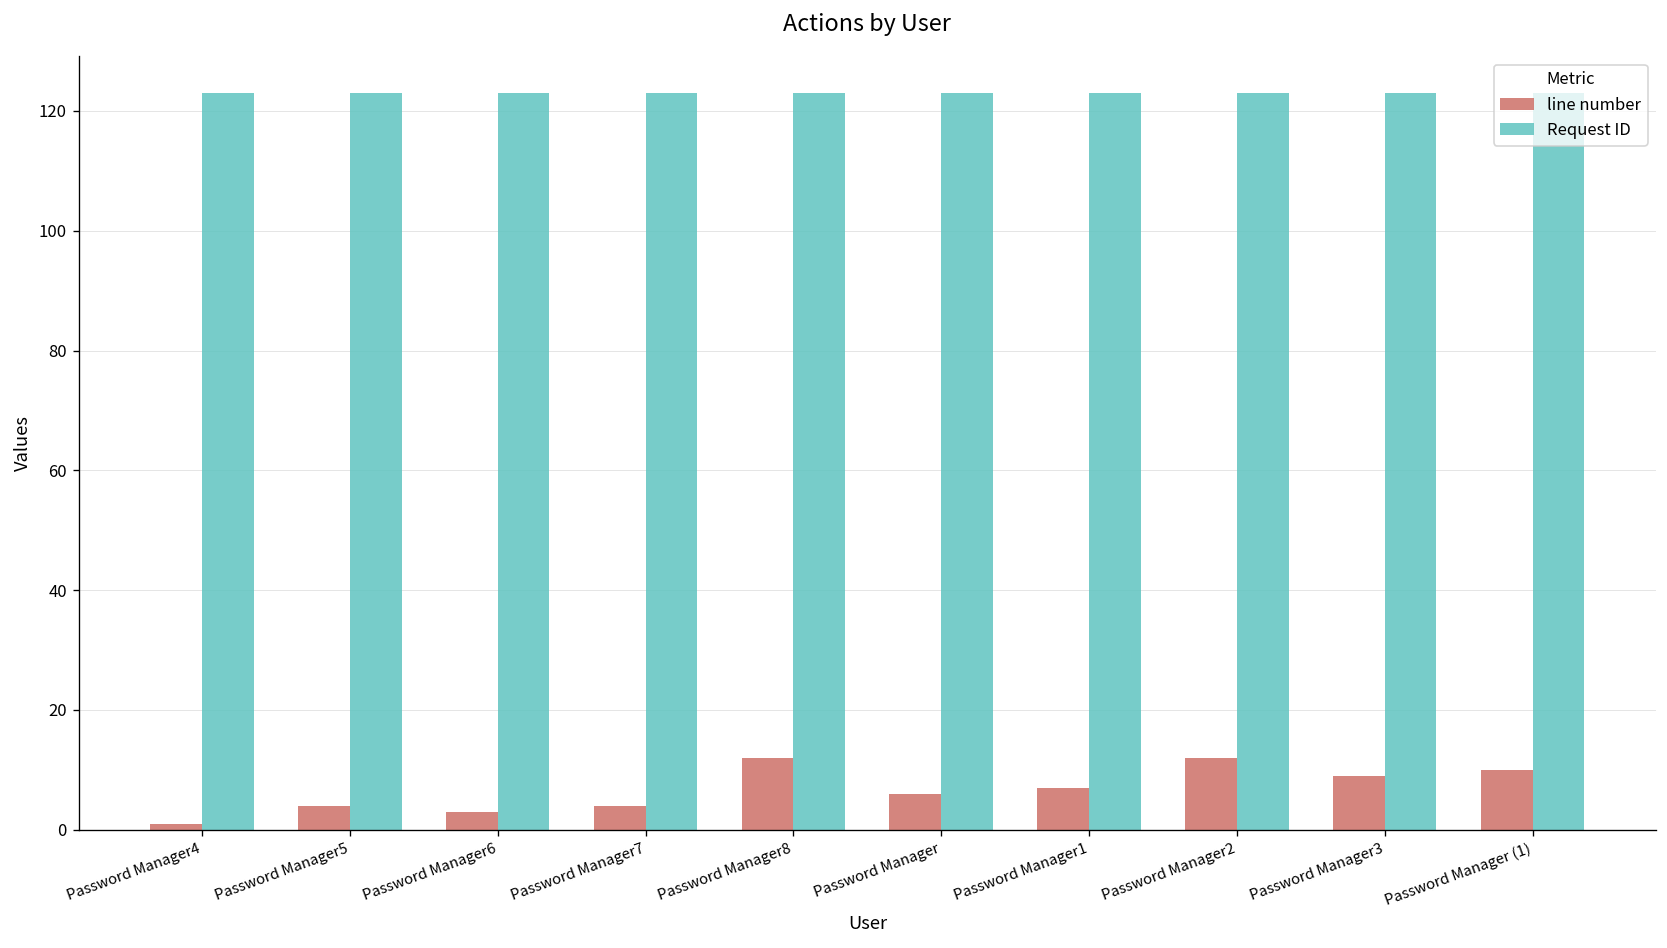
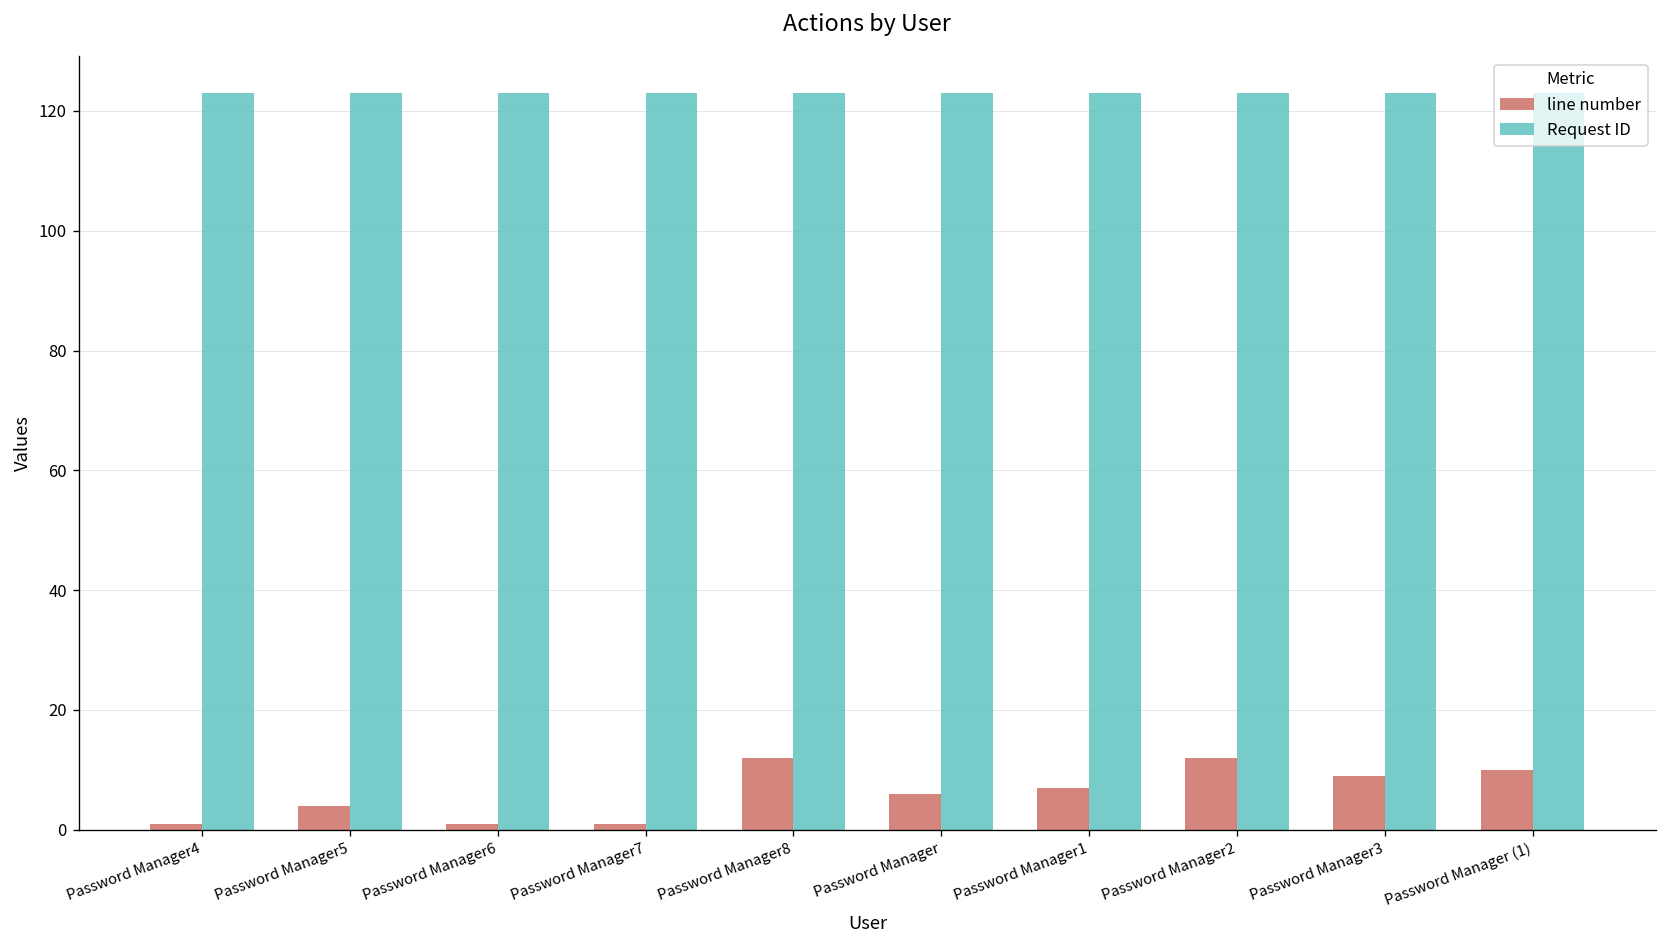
line number, Password Manager6: 3 -> 1
line number, Password Manager7: 4 -> 1
